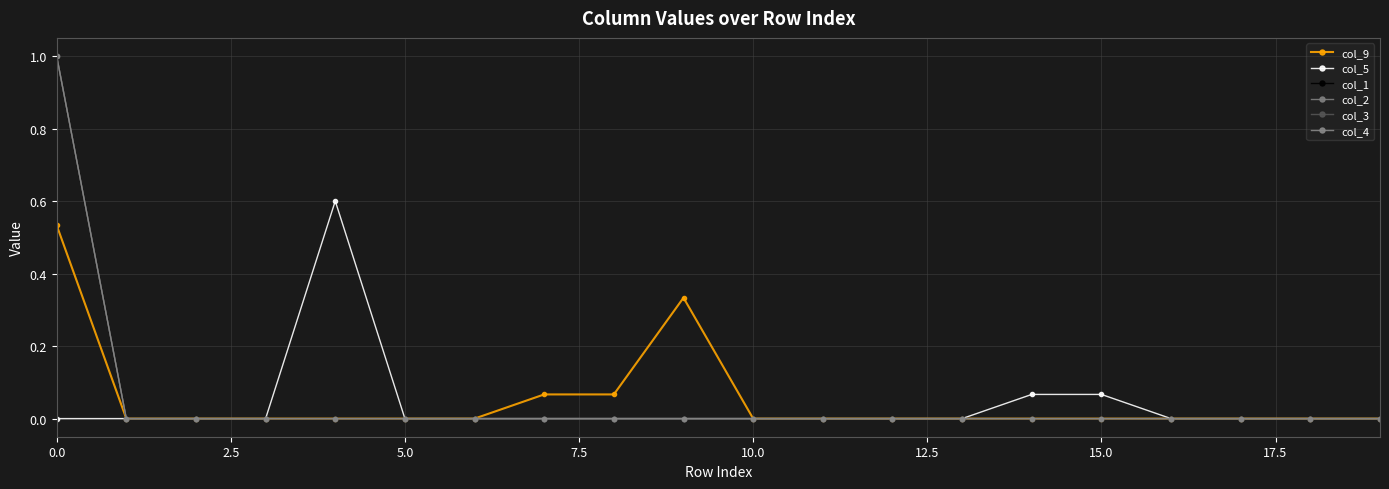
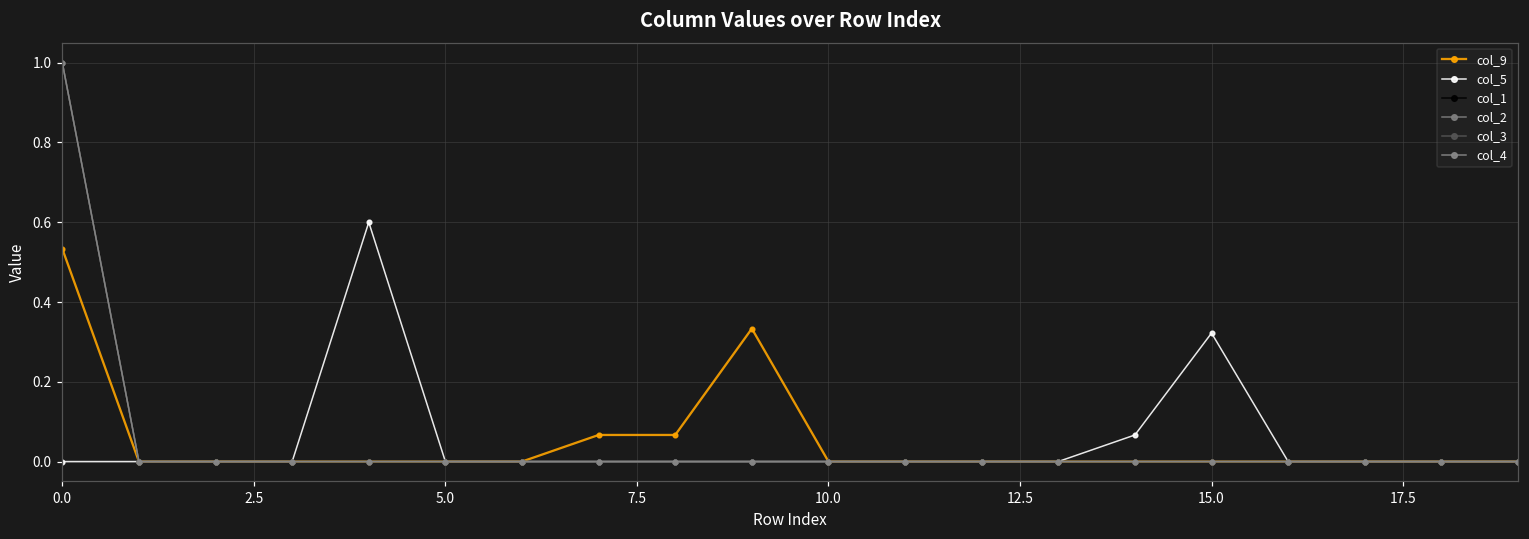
col_5, 15.0: 0.07 -> 0.32
